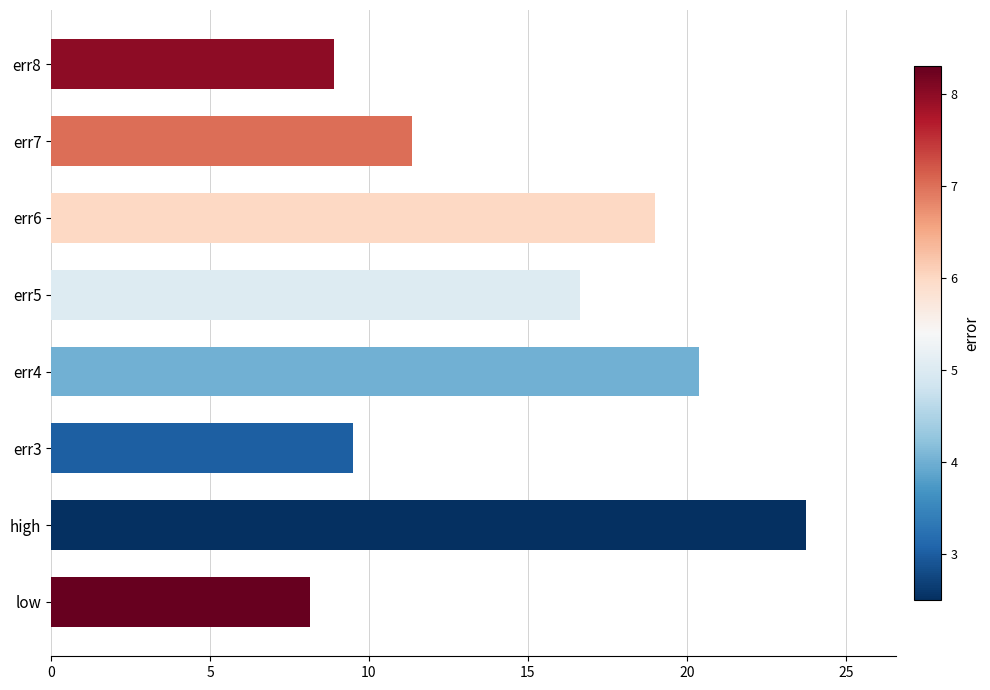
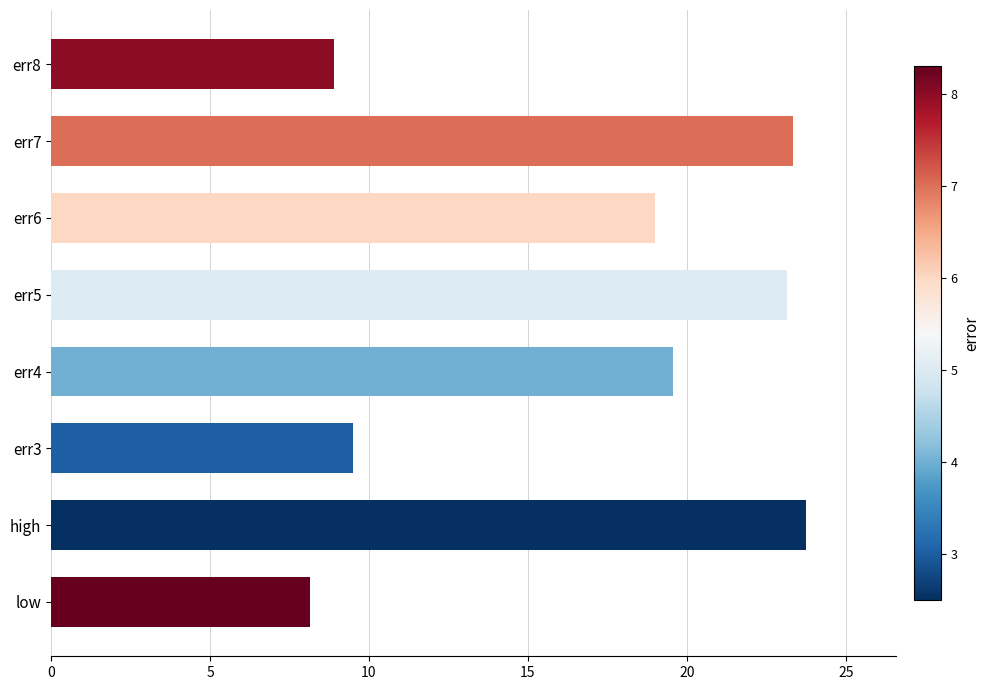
err7: 11.3 -> 23.3
err5: 16.6 -> 23.1
err4: 20.4 -> 19.6
